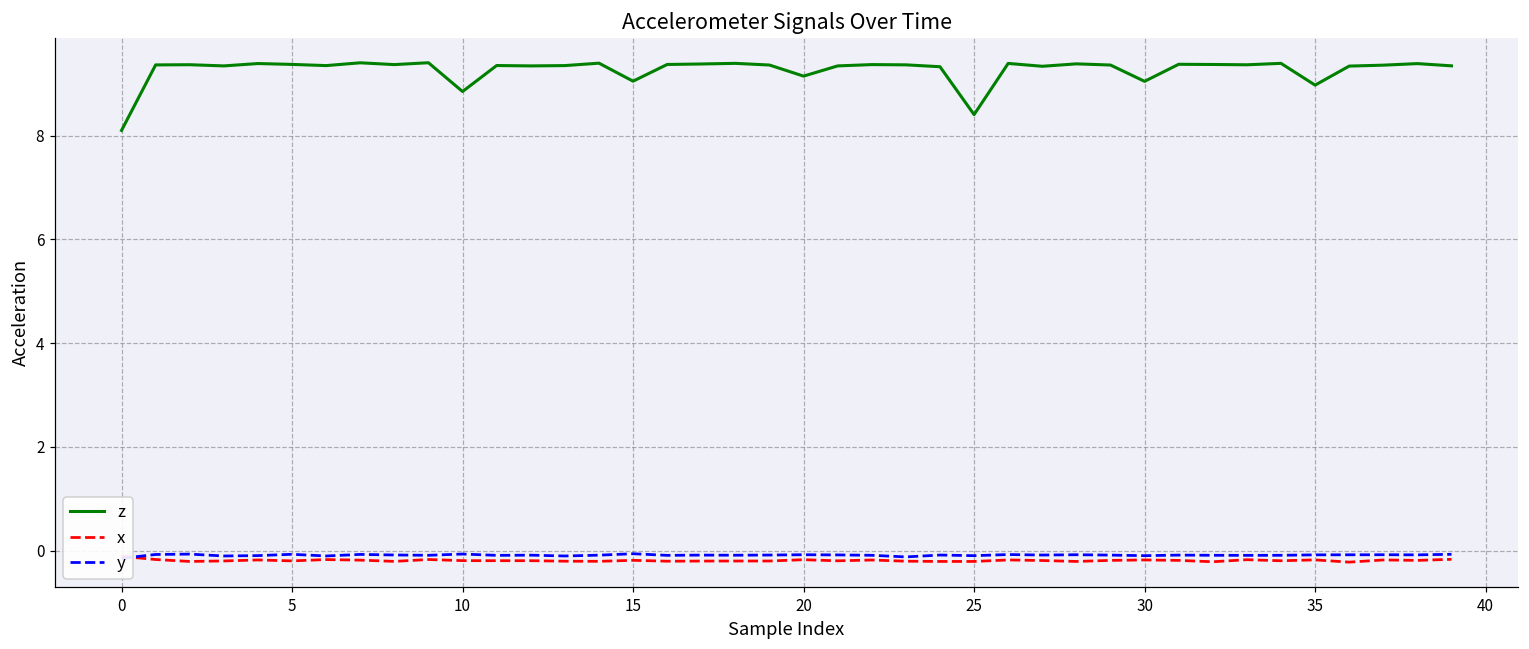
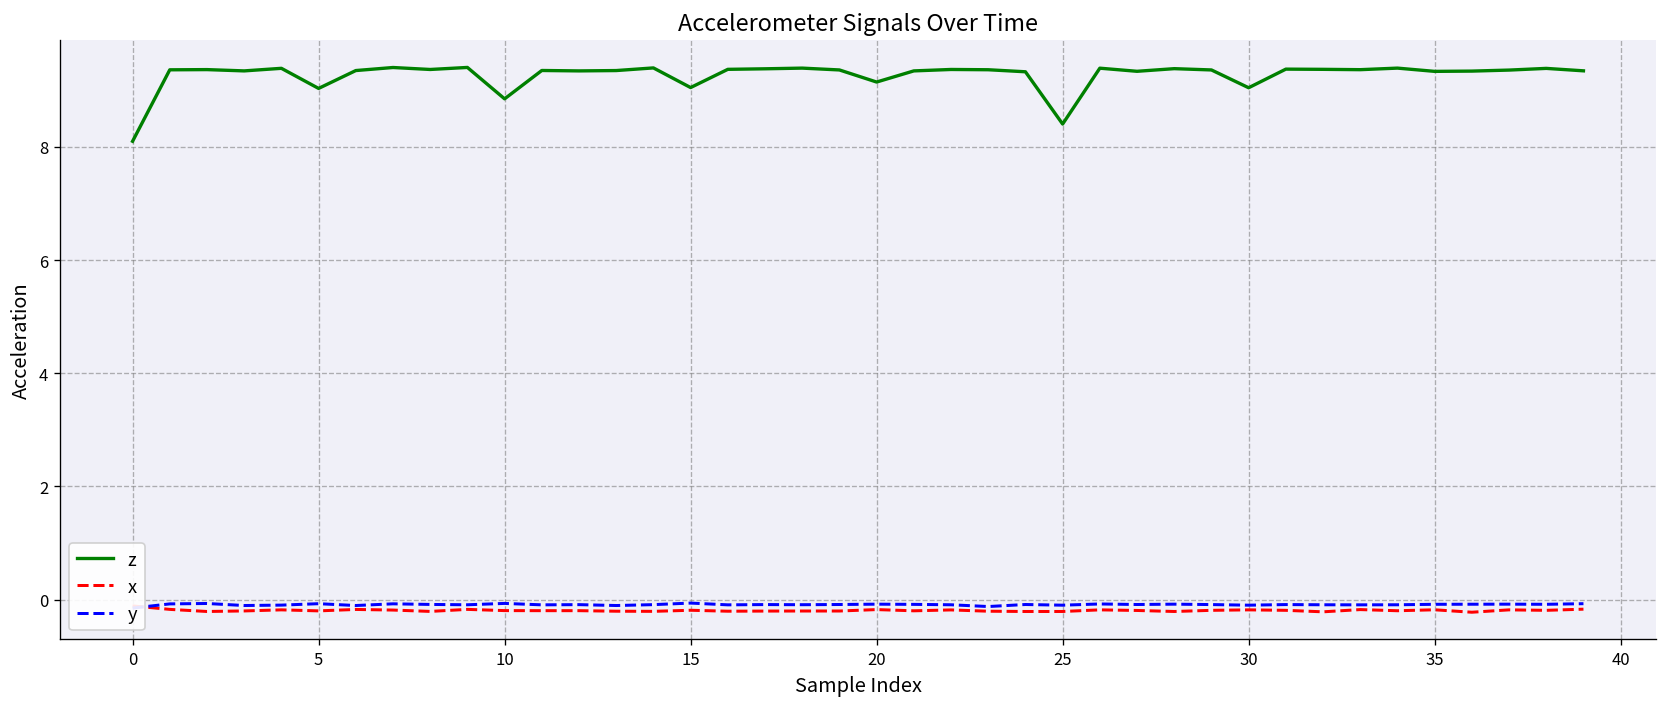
z, 5: 9.4 -> 9.0
z, 35: 9.0 -> 9.3
